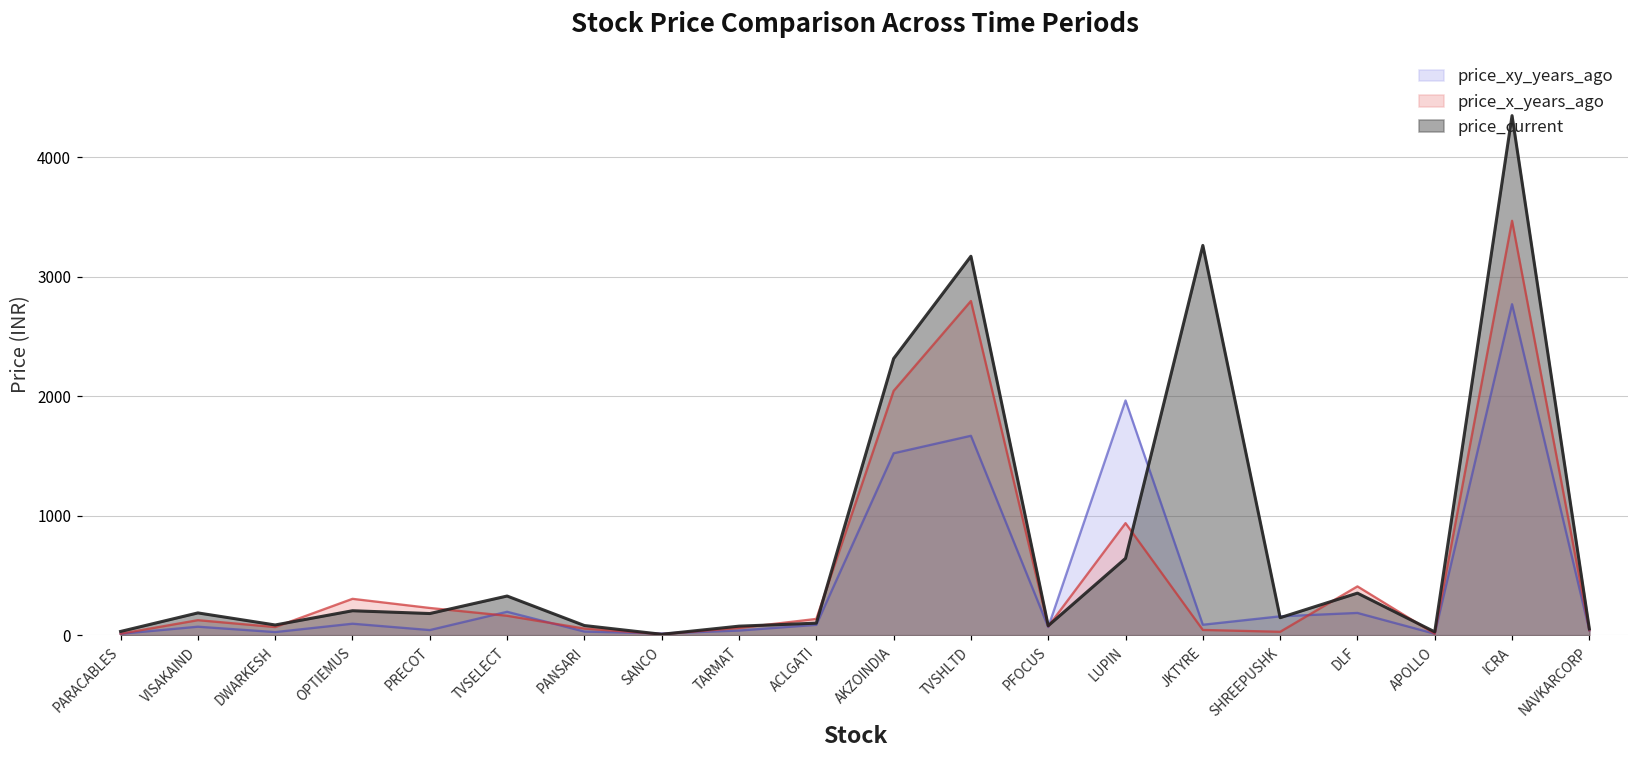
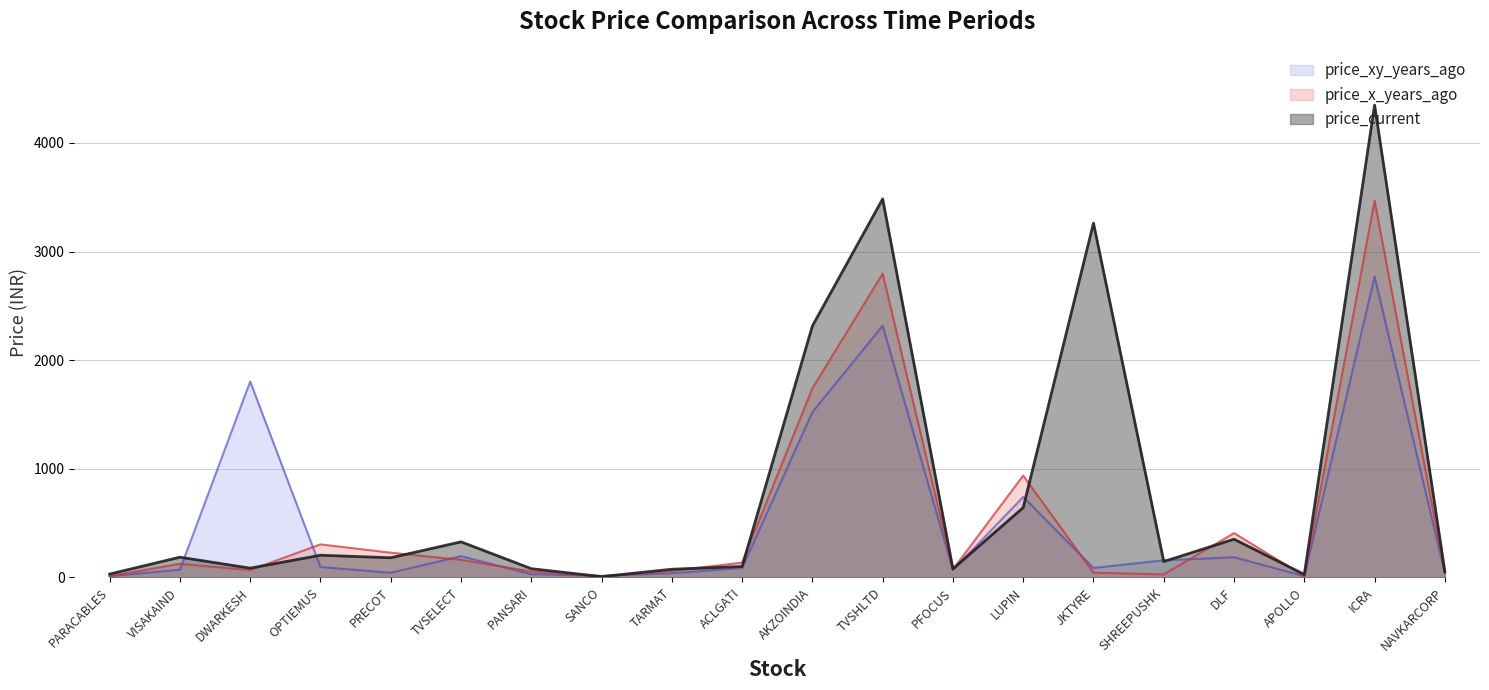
price_xy_years_ago, DWARKESH: 30 -> 1800
price_x_years_ago, AKZOINDIA: 2040 -> 1740
price_xy_years_ago, TVSHLTD: 1670 -> 2320
price_current, TVSHLTD: 3170 -> 3480
price_xy_years_ago, LUPIN: 1960 -> 740
